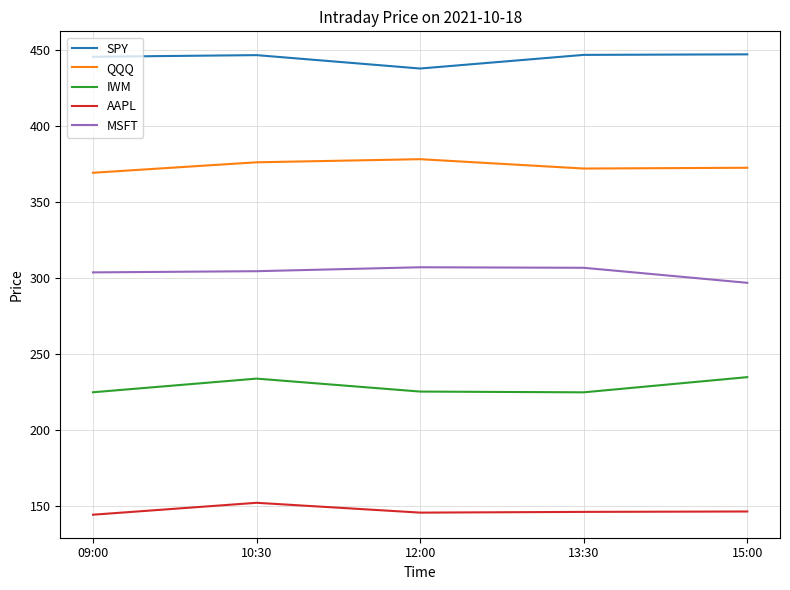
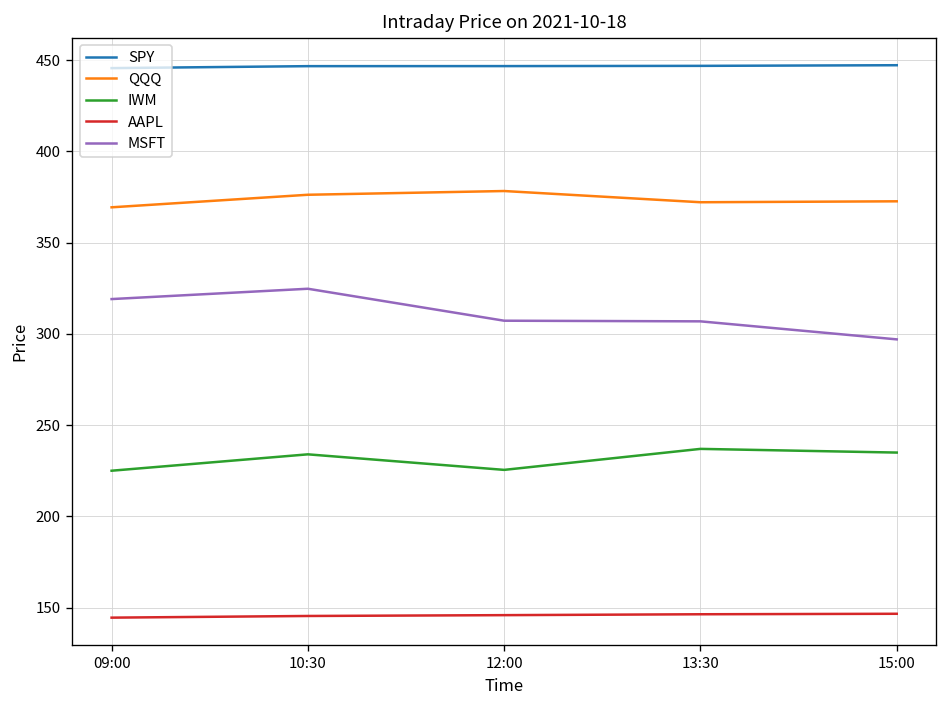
MSFT, 09:00: 304 -> 319
AAPL, 10:30: 152 -> 145
MSFT, 10:30: 305 -> 325
SPY, 12:00: 438 -> 447
IWM, 13:30: 225 -> 237
